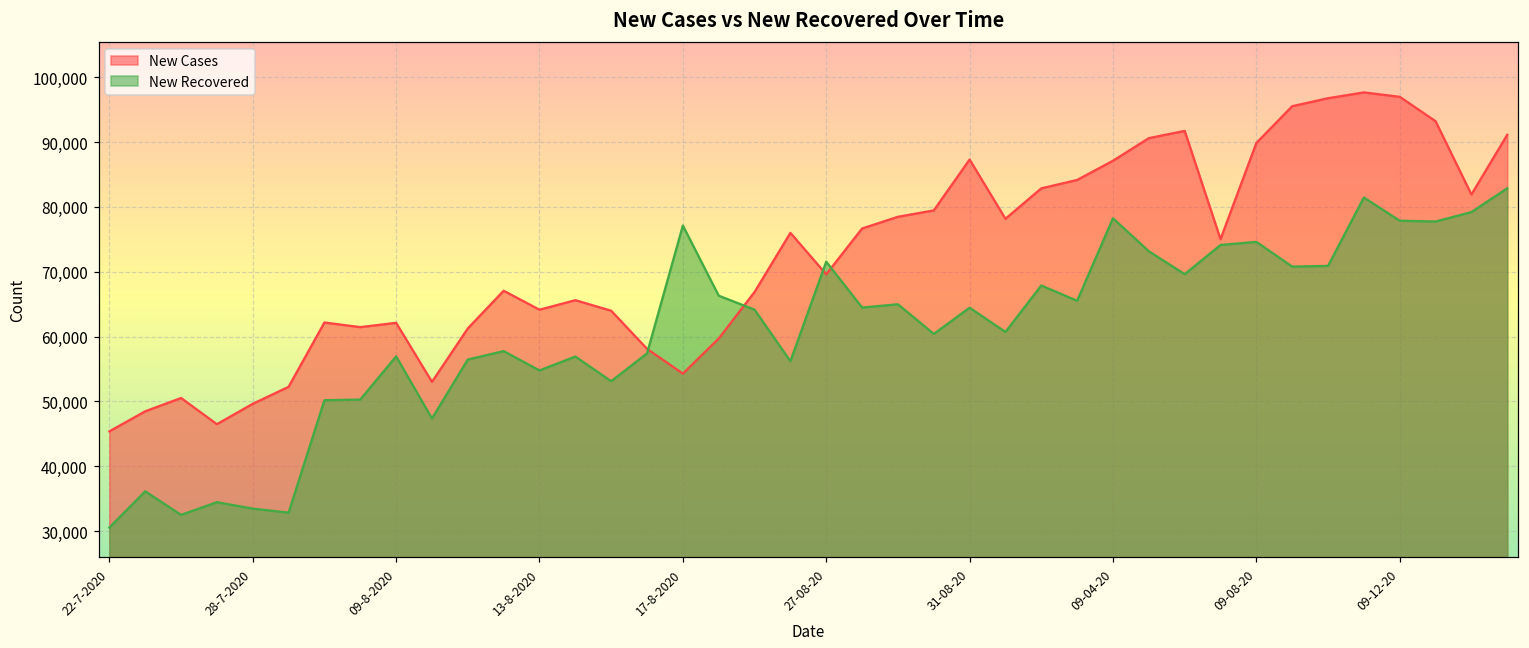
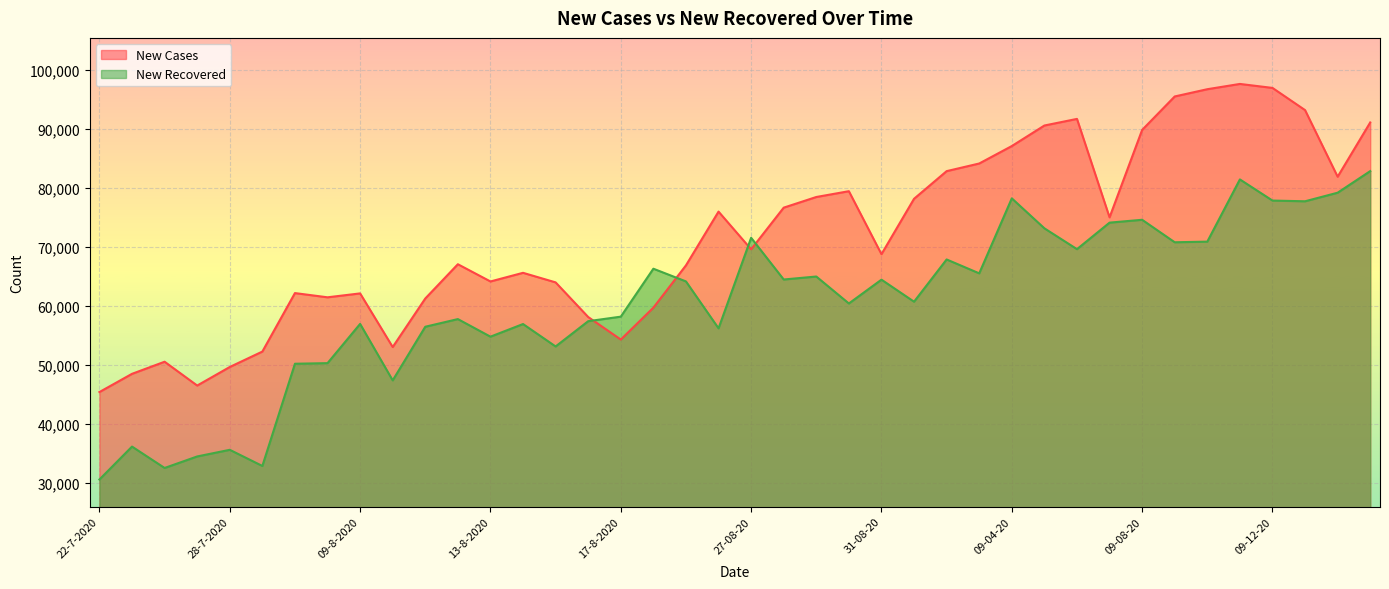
New Recovered, 28-7-2020: 33,000 -> 36,000
New Recovered, 17-8-2020: 77,000 -> 58,000
New Cases, 31-08-20: 87,000 -> 69,000
